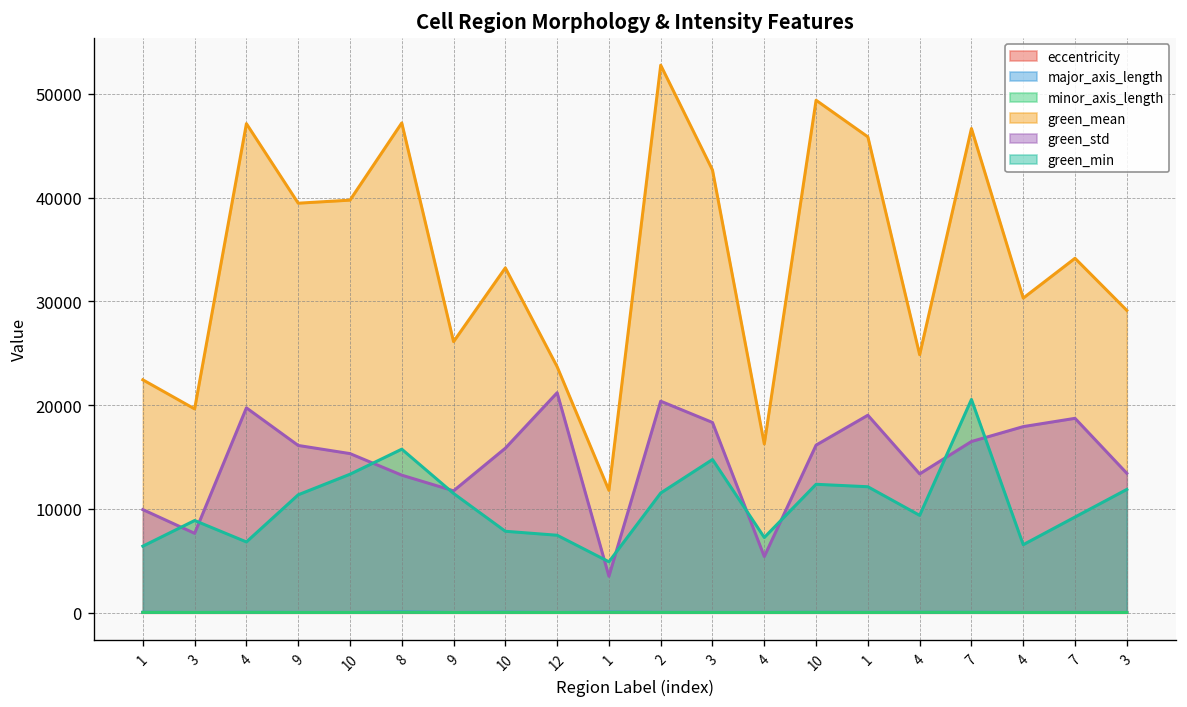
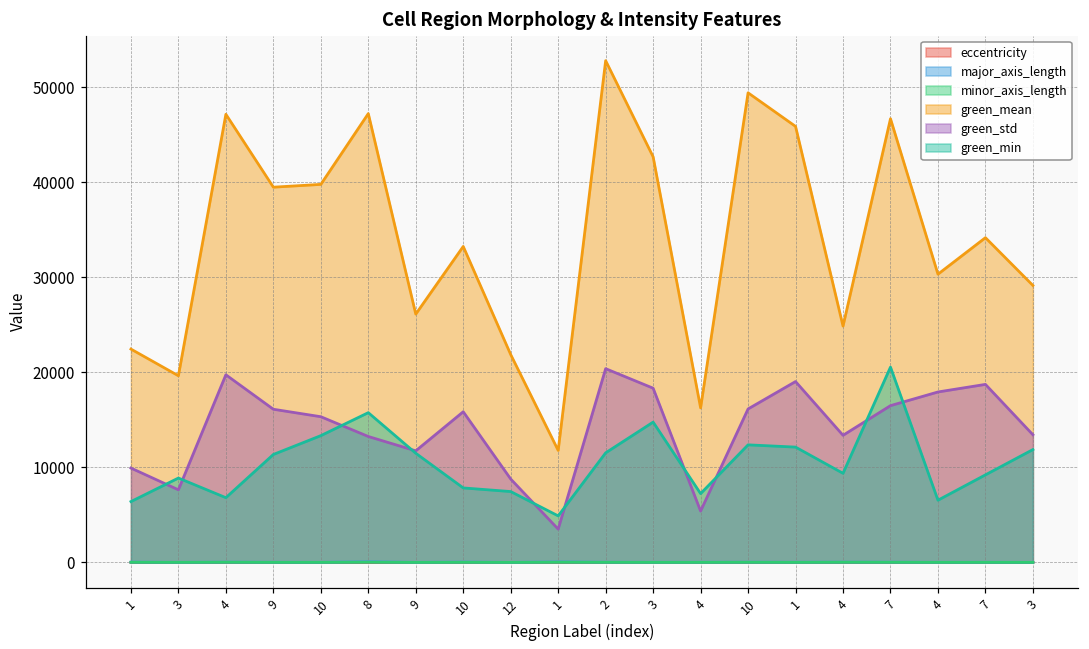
green_mean, 12: 24000 -> 22000
green_std, 12: 21000 -> 9000
